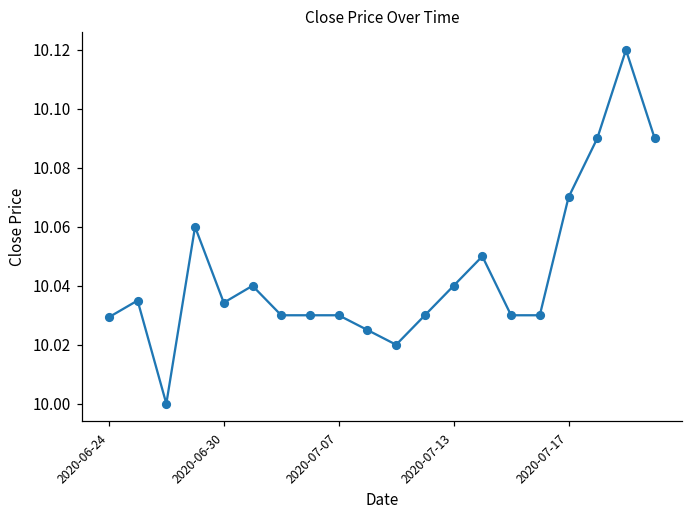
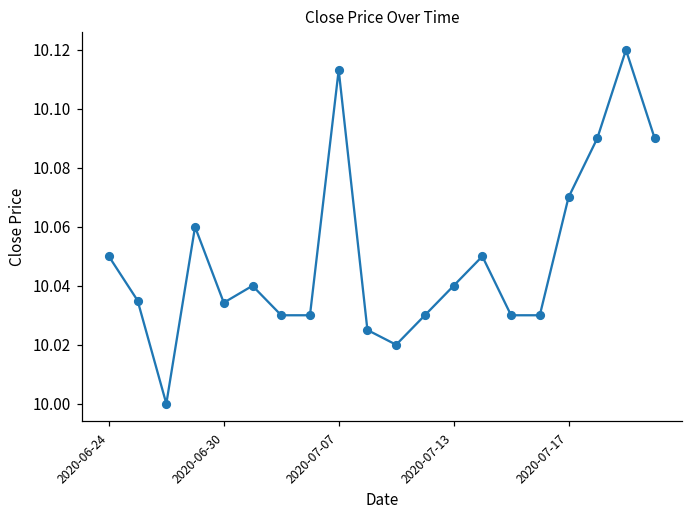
2020-06-24: 10.029 -> 10.050
2020-07-07: 10.030 -> 10.113
